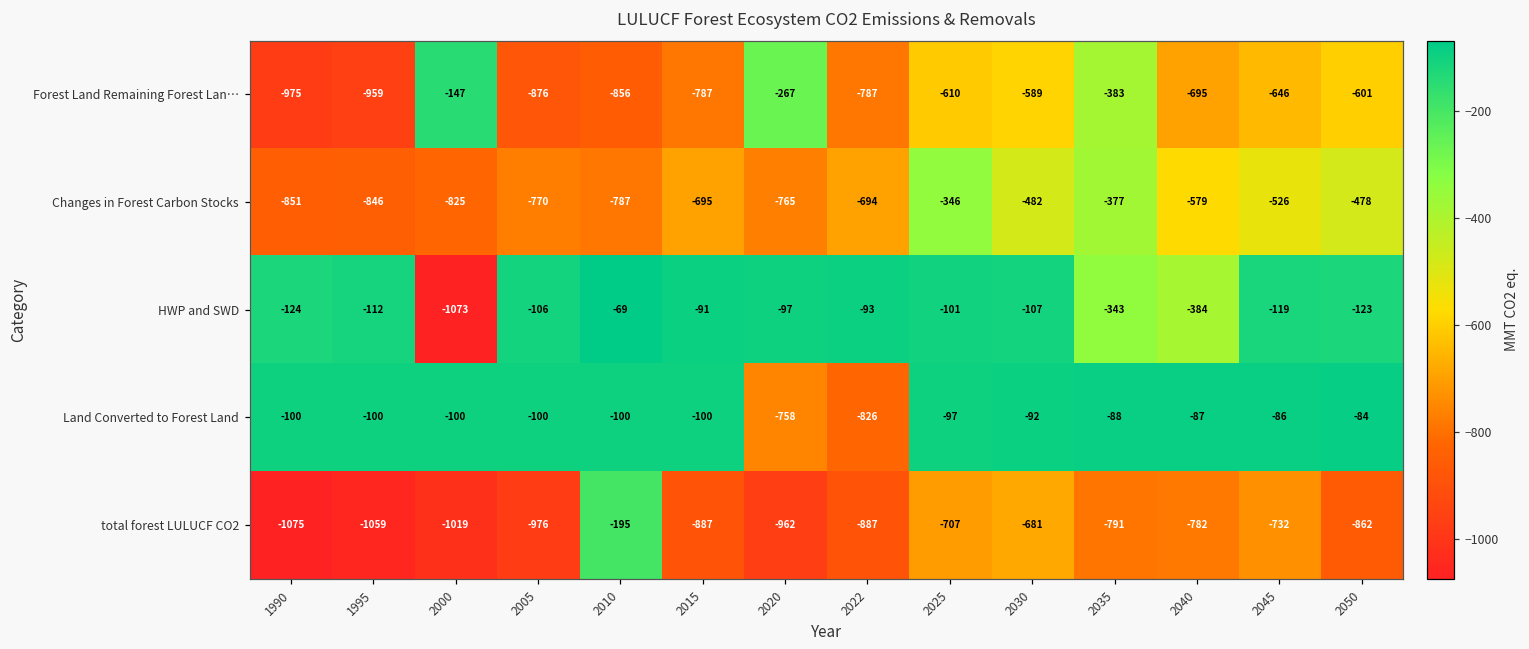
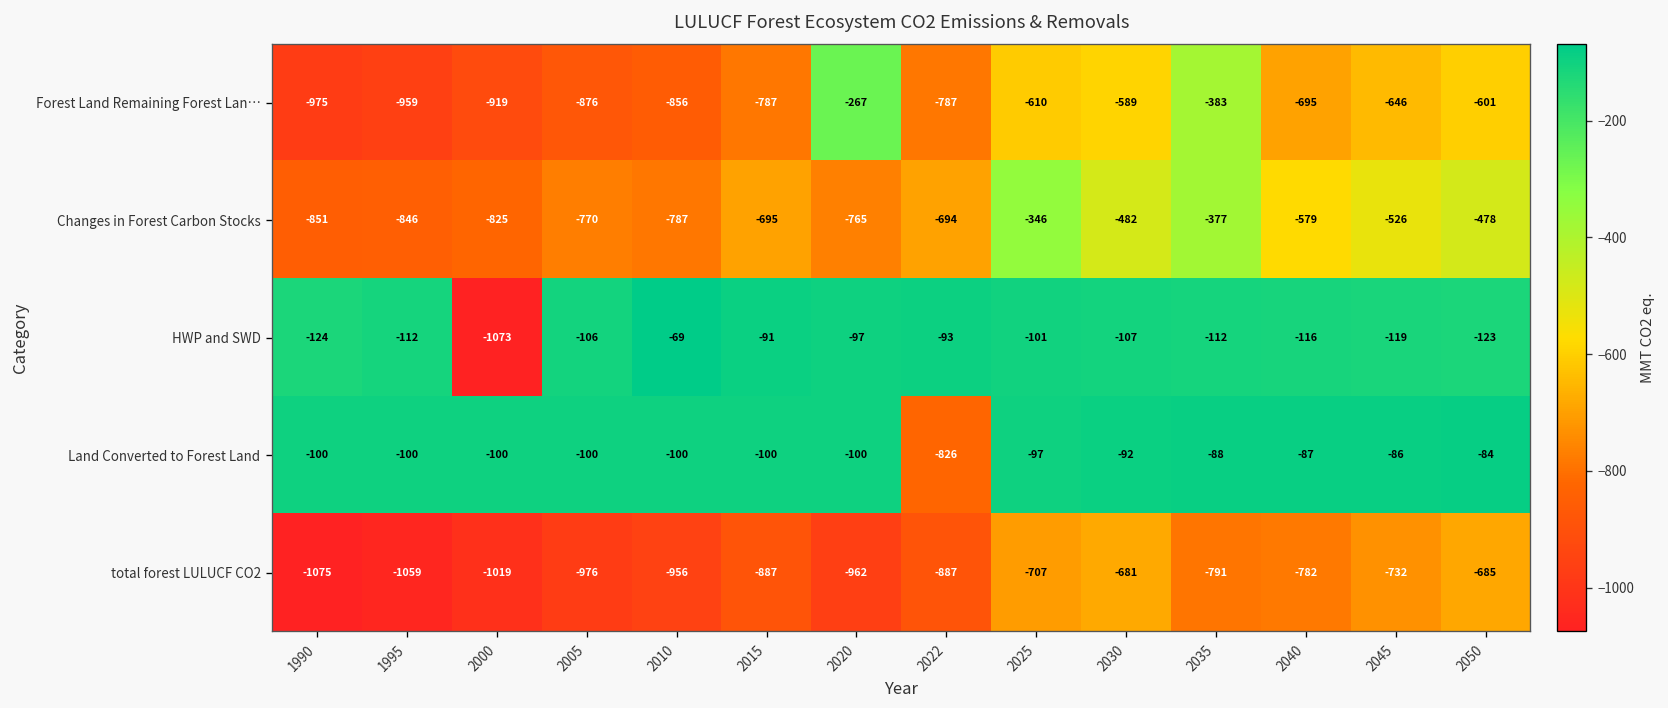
Forest Land Remaining Forest Lan…, 2000: -147 -> -919
HWP and SWD, 2035: -343 -> -112
HWP and SWD, 2040: -384 -> -116
Land Converted to Forest Land, 2020: -758 -> -100
total forest LULUCF CO2, 2010: -195 -> -956
total forest LULUCF CO2, 2050: -862 -> -685
